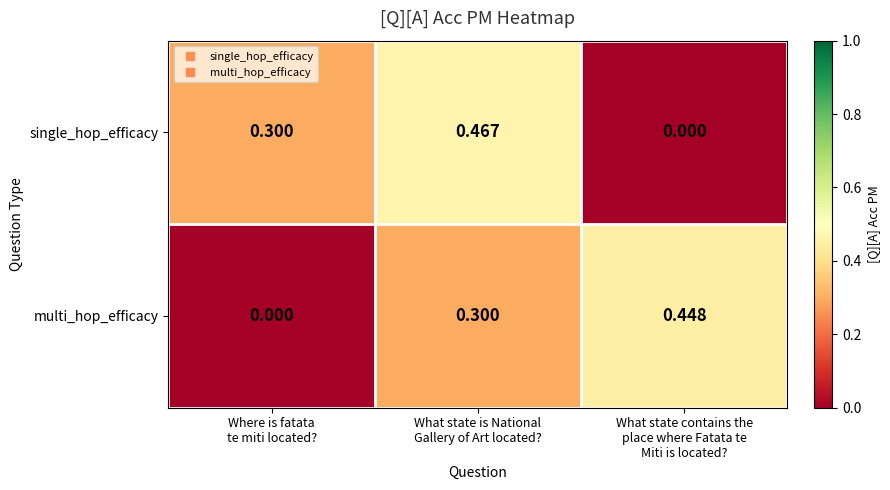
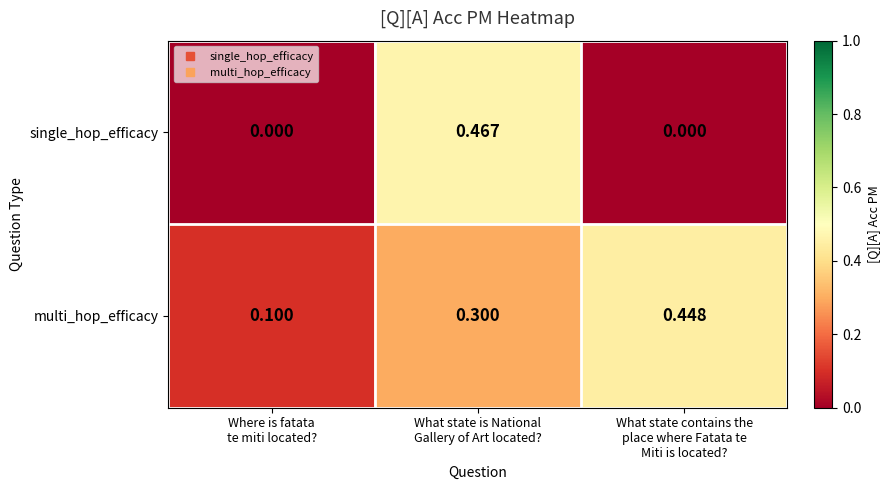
single_hop_efficacy, Where is fatata te miti located?: 0.300 -> 0.000
multi_hop_efficacy, Where is fatata te miti located?: 0.000 -> 0.100
